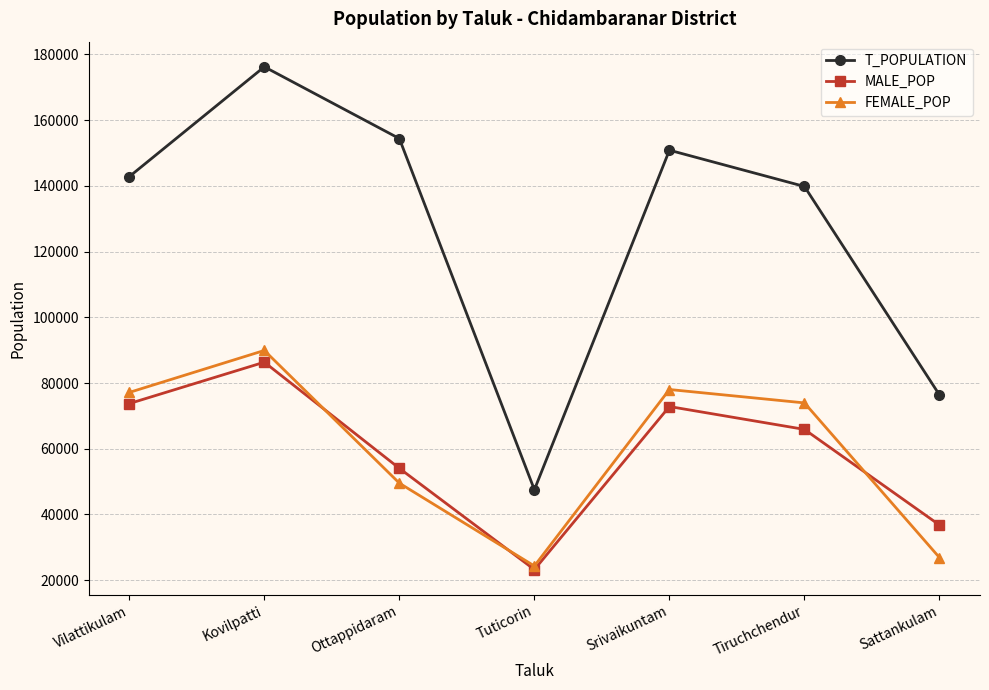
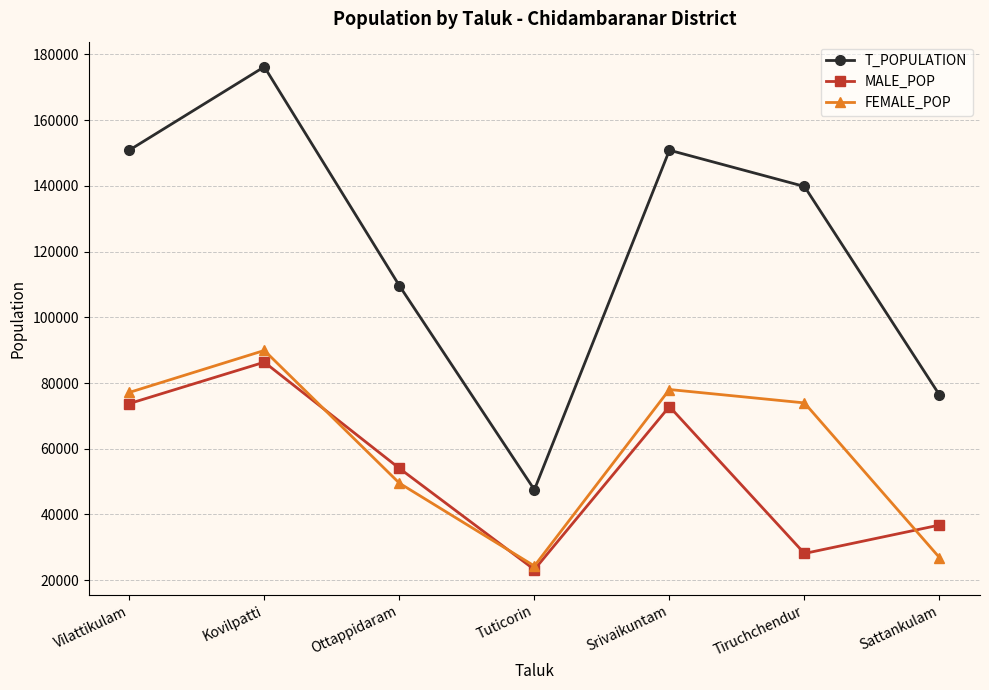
T_POPULATION, Vilattikulam: 143000 -> 151000
T_POPULATION, Ottappidaram: 154000 -> 110000
MALE_POP, Tiruchchendur: 66000 -> 28000
